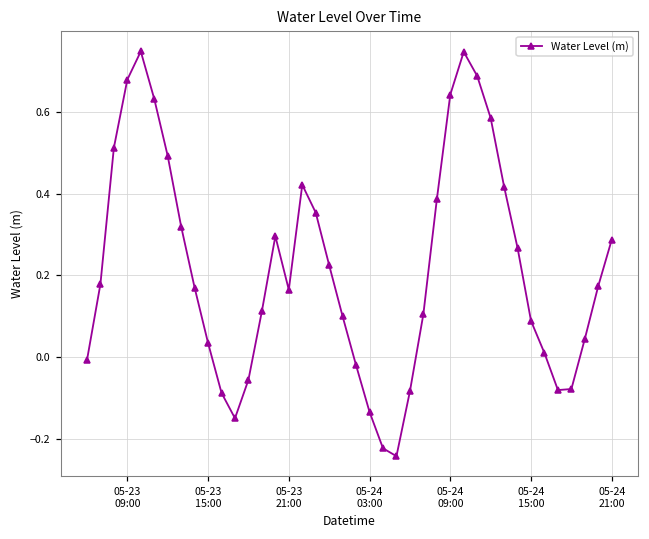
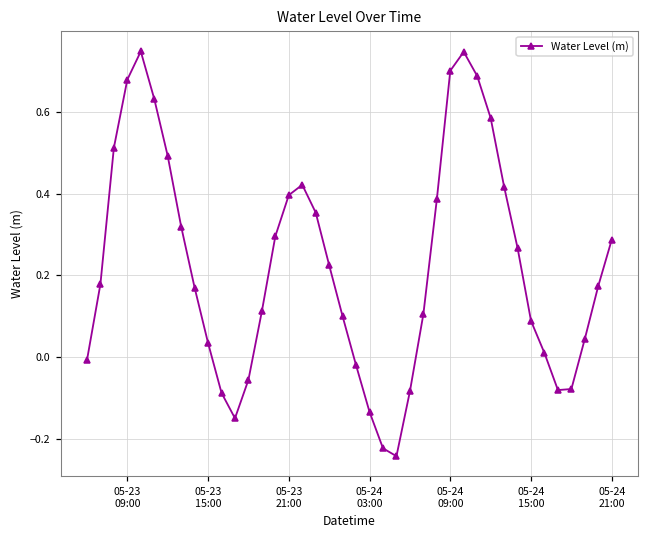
05-23 21:00: 0.16 -> 0.40
05-24 09:00: 0.64 -> 0.70
